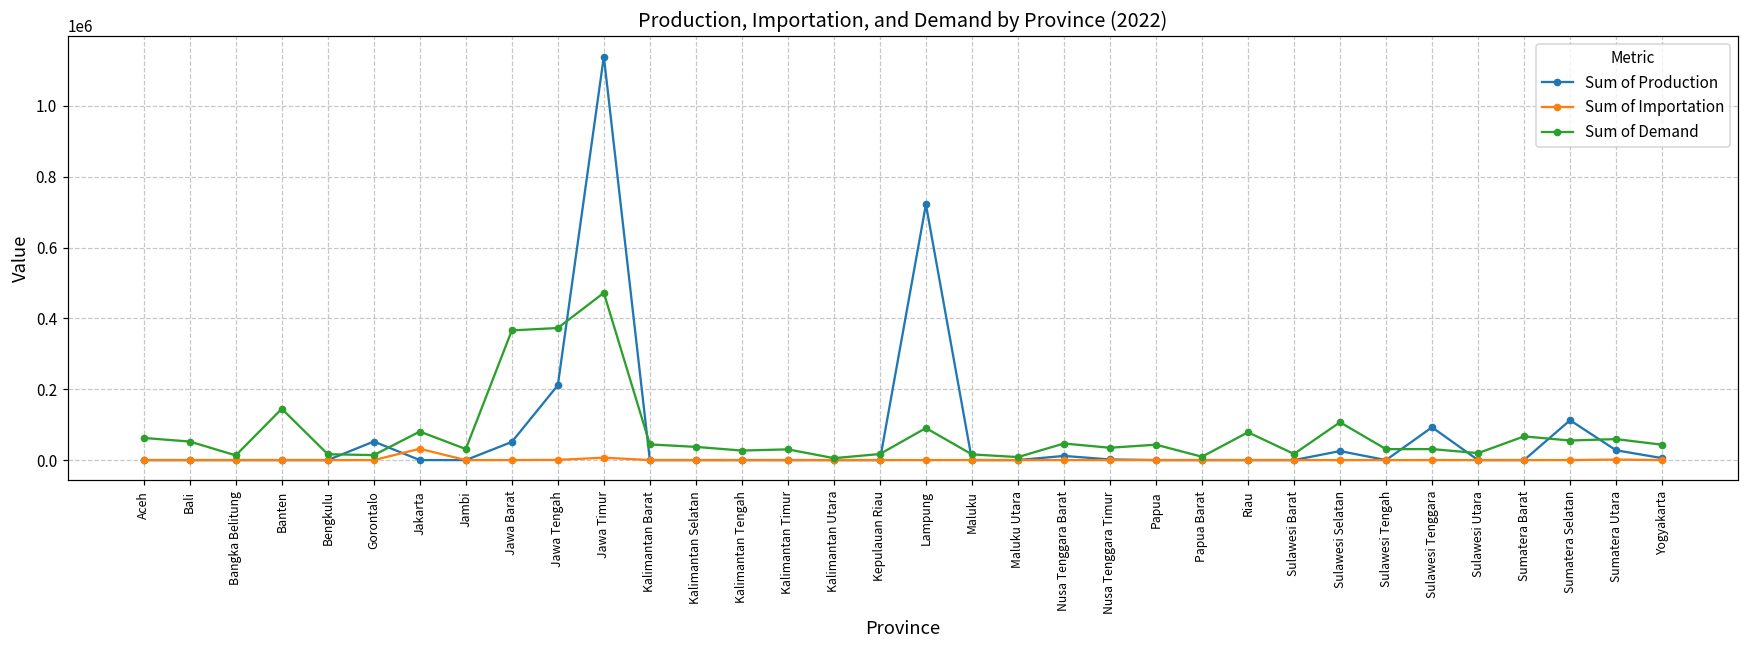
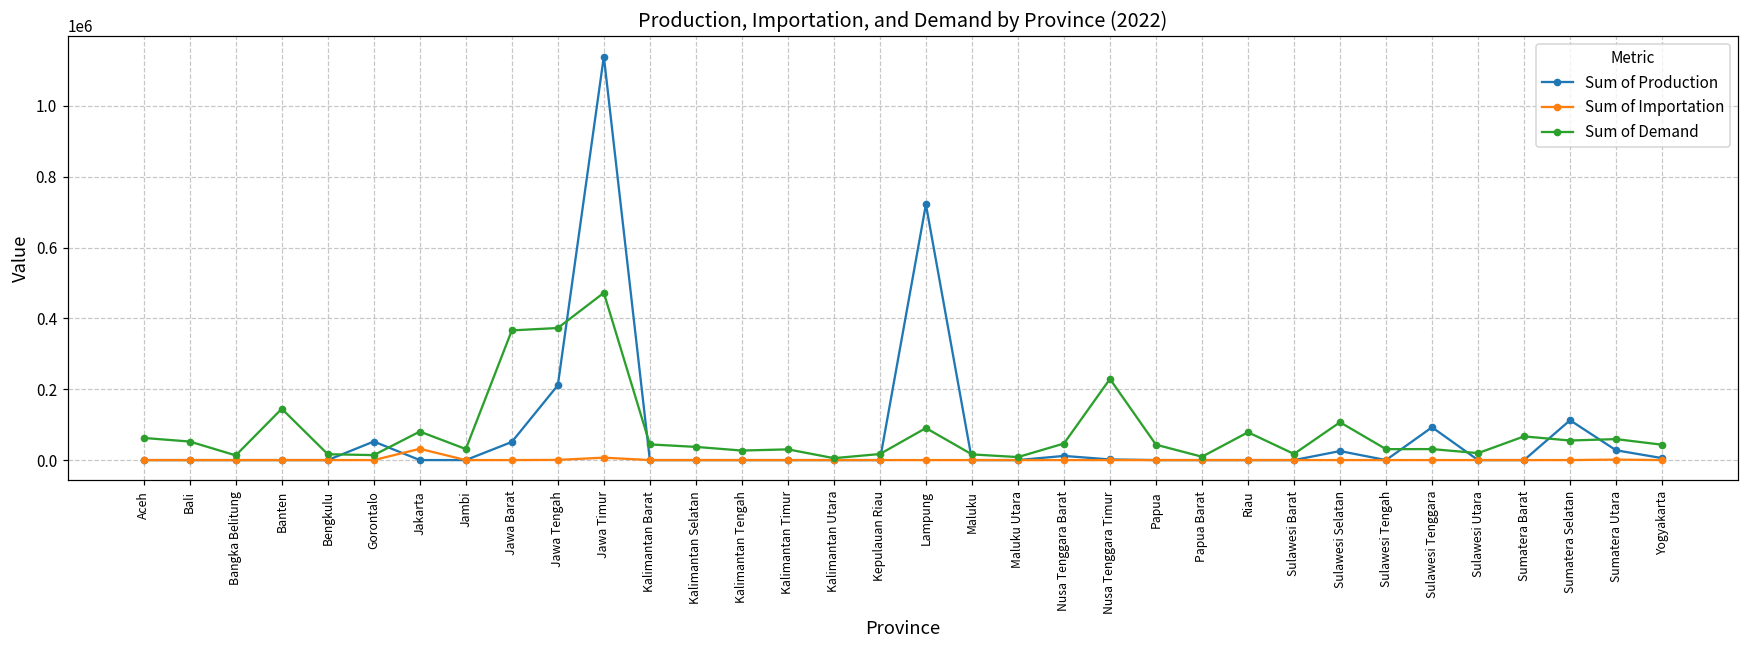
Sum of Demand, Nusa Tenggara Timur: 30000 -> 230000
